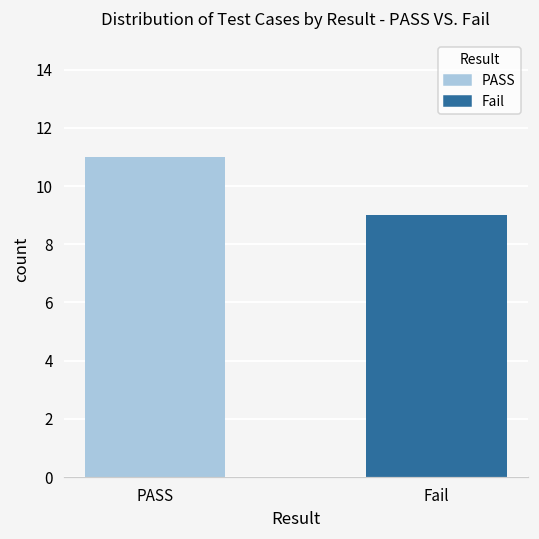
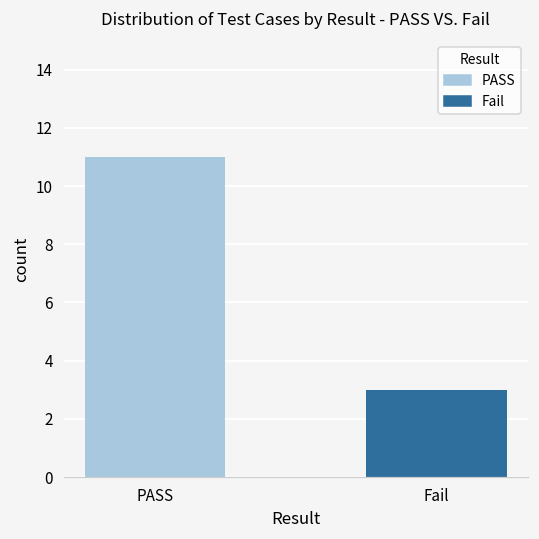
Fail: 9 -> 3
